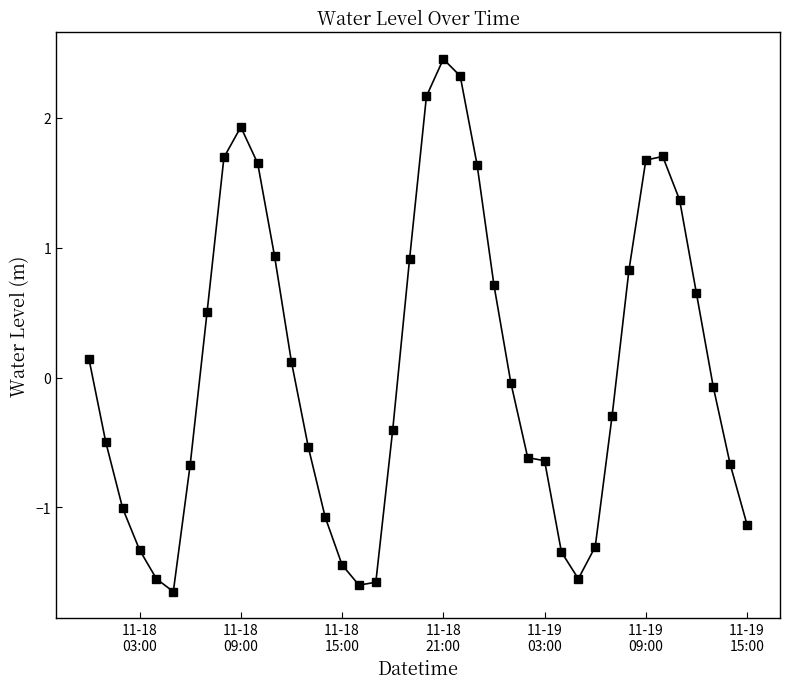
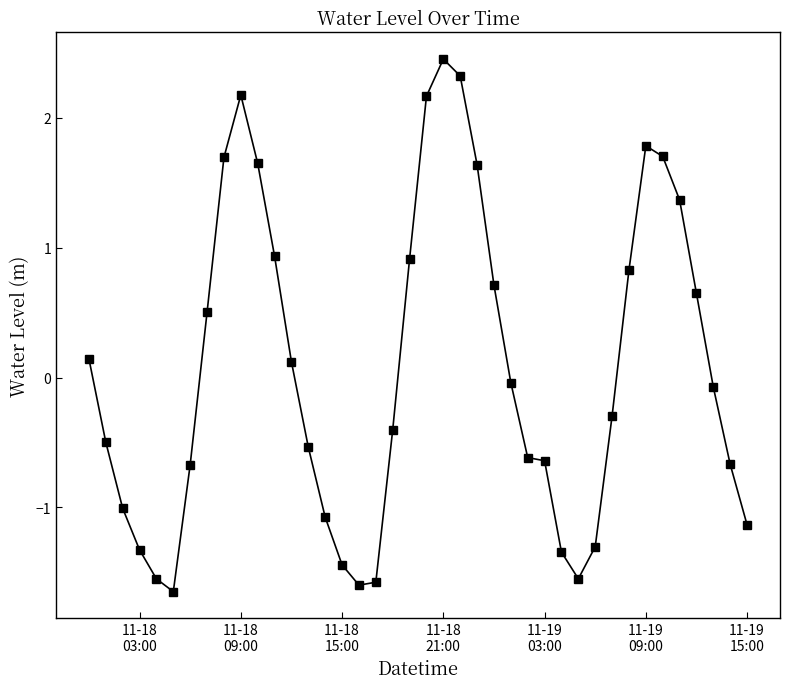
11-18 09:00: 1.93 -> 2.17
11-19 09:00: 1.67 -> 1.78
